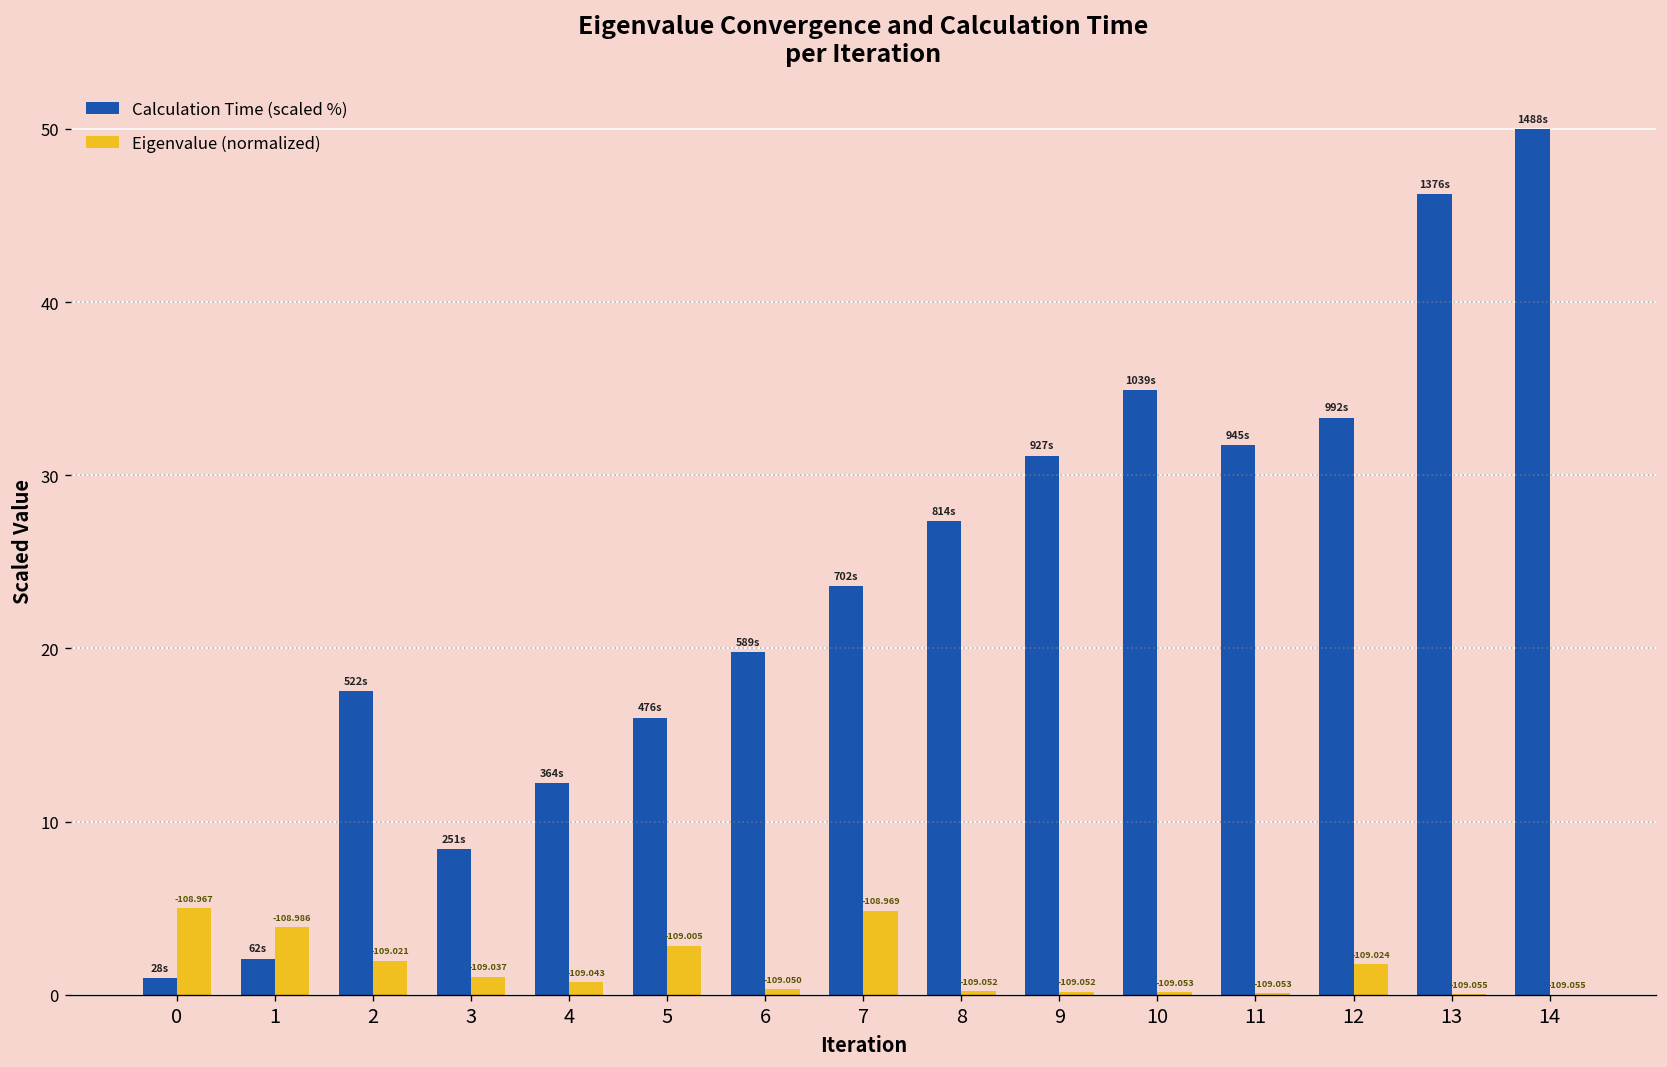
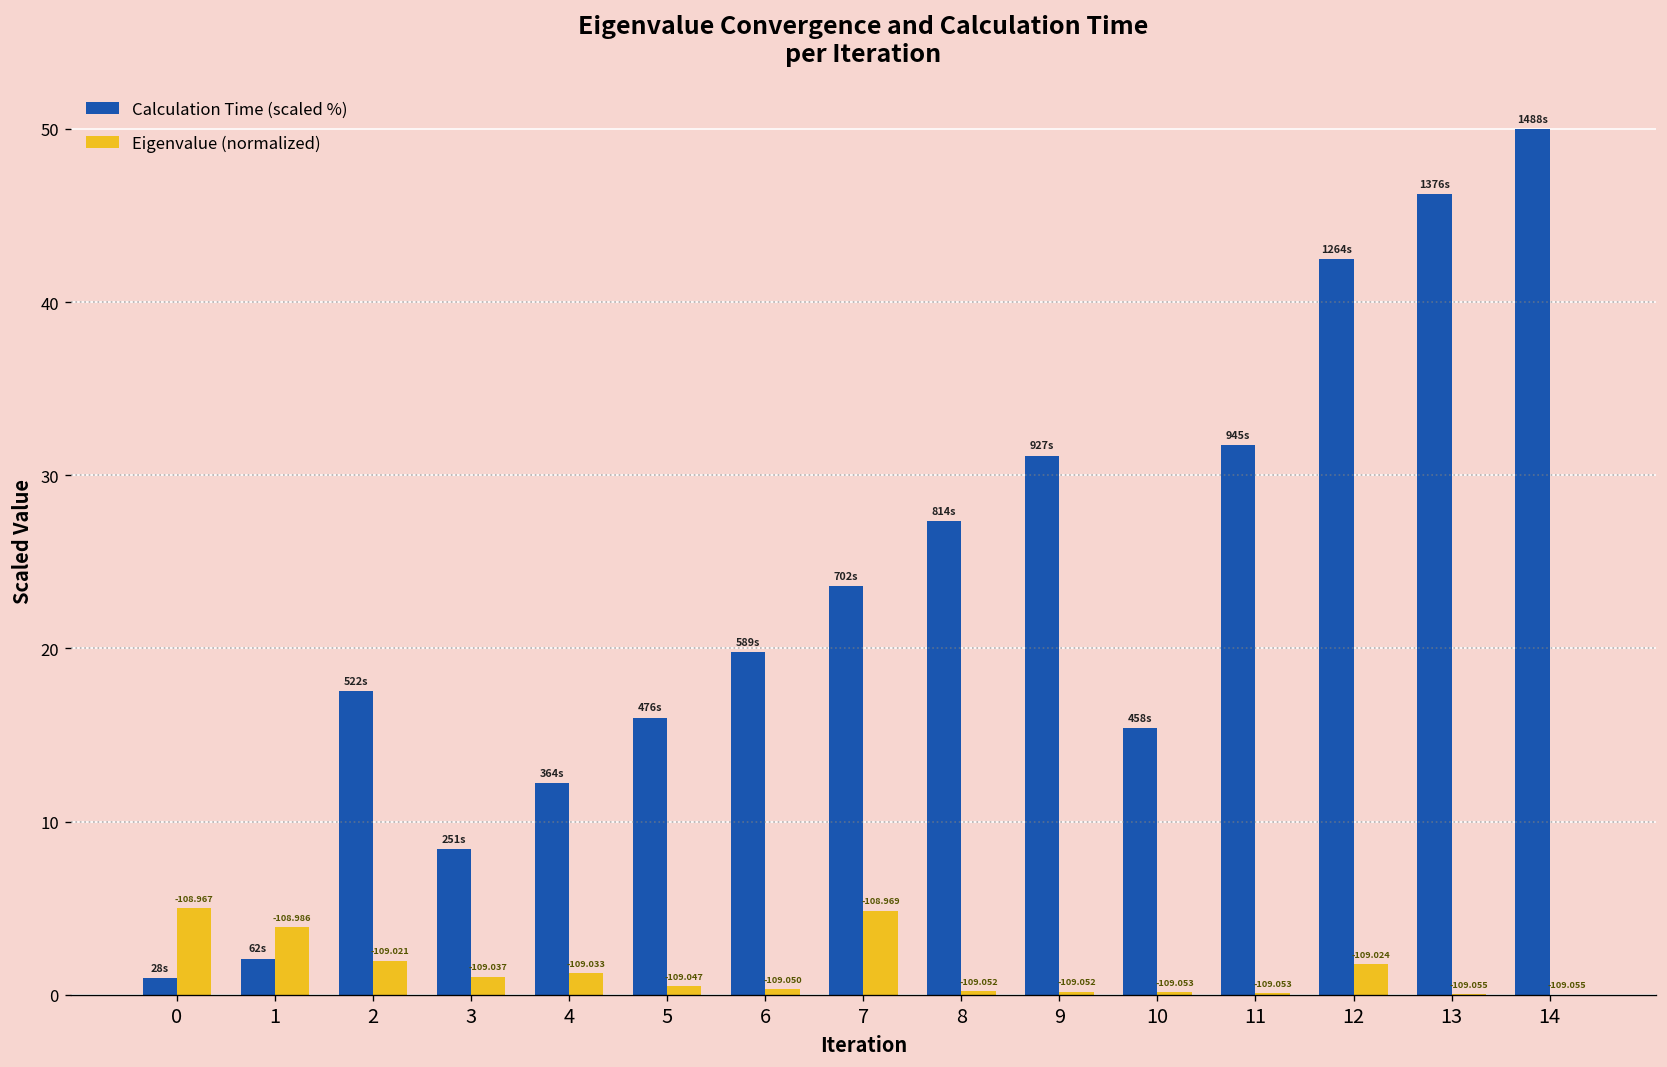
Eigenvalue (normalized), 4: -109.043 -> -109.033
Eigenvalue (normalized), 5: -109.005 -> -109.047
Calculation Time (scaled %), 10: 1039s -> 458s
Calculation Time (scaled %), 12: 992s -> 1264s
